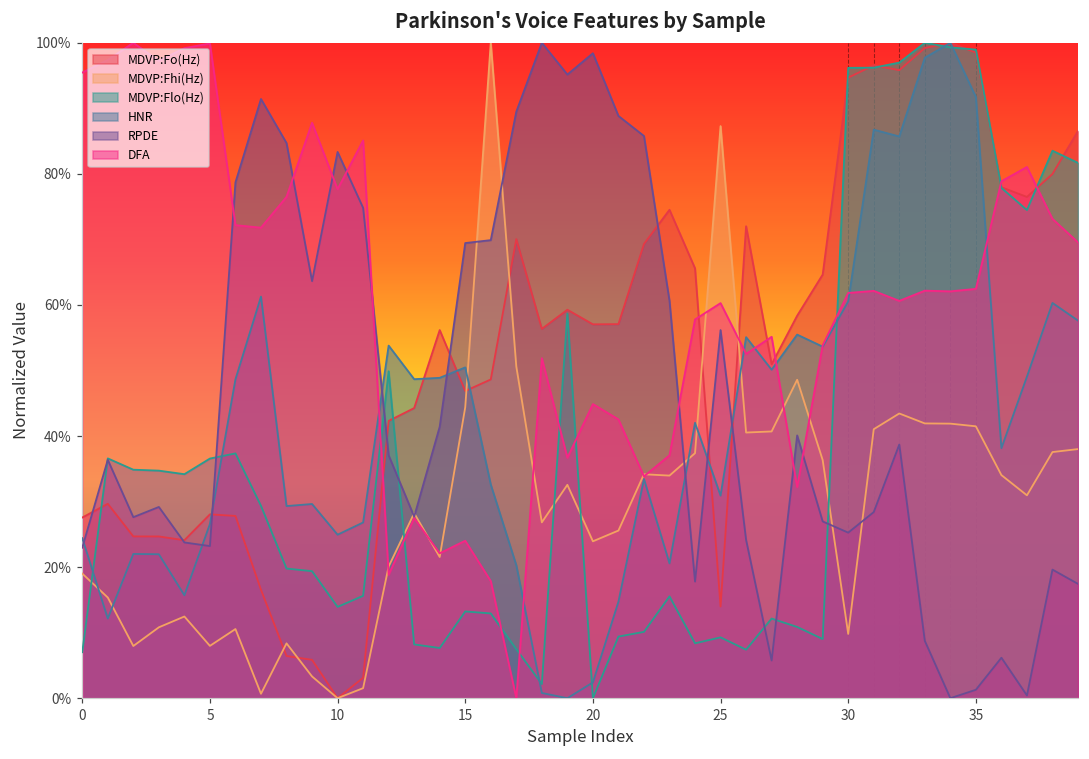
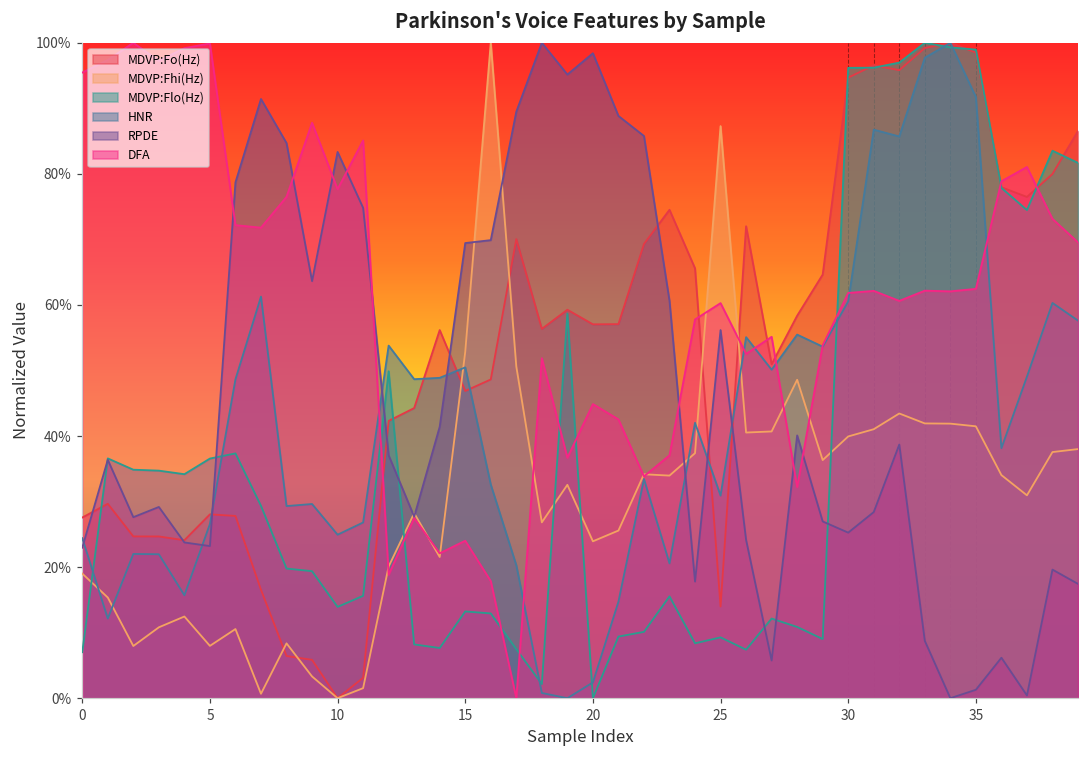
MDVP:Fhi(Hz), 15: 44% -> 53%
MDVP:Fhi(Hz), 30: 10% -> 40%
